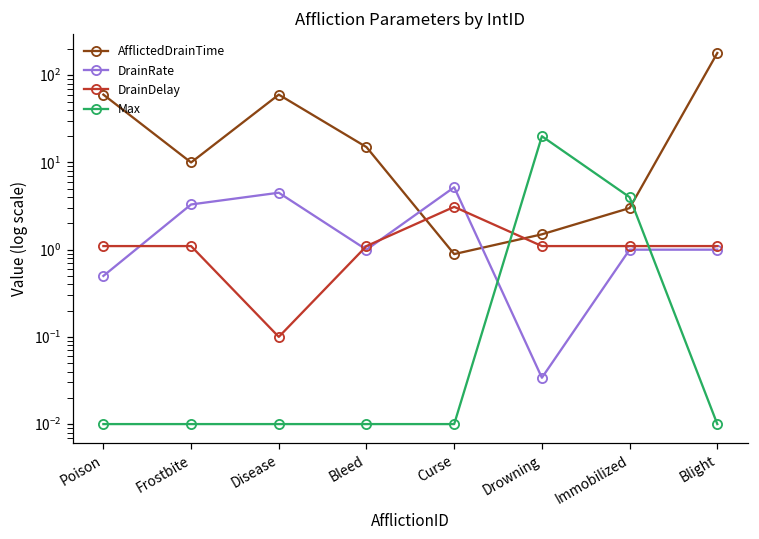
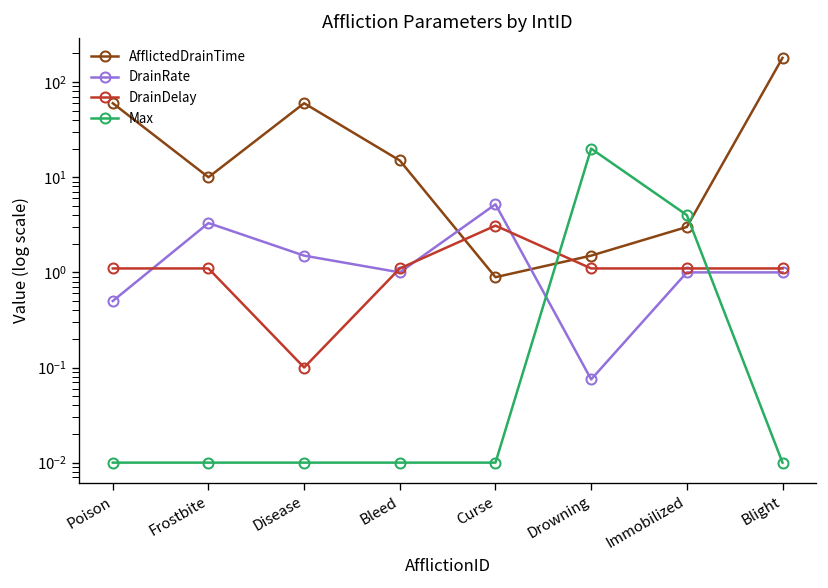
DrainRate, Disease: 5 -> 1.5
DrainRate, Drowning: 0.034 -> 0.08
